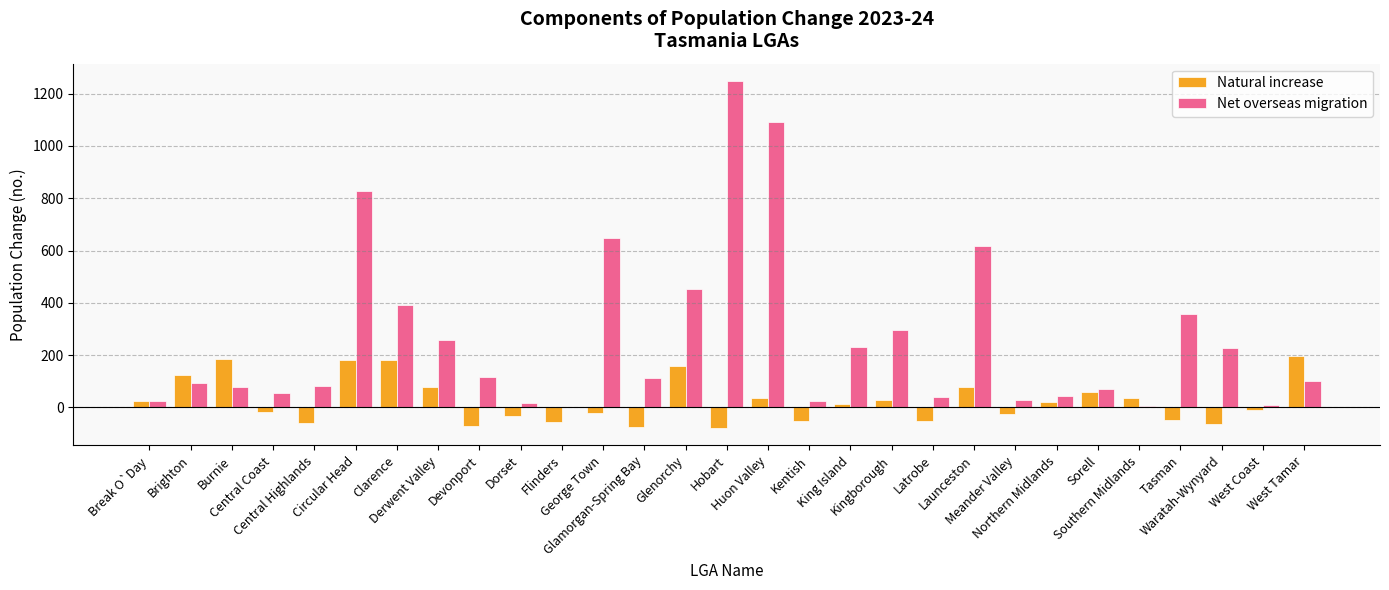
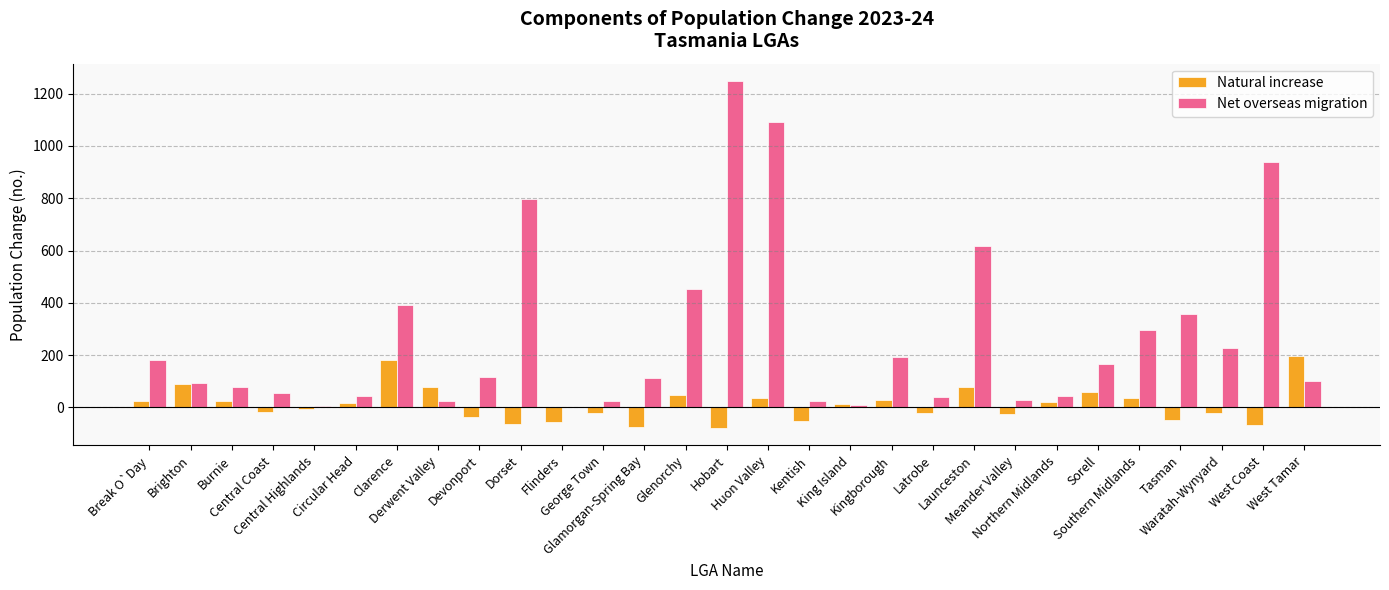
Net overseas migration, Break O`Day: 30 -> 180
Natural increase, Brighton: 120 -> 90
Natural increase, Burnie: 190 -> 30
Natural increase, Central Highlands: -60 -> -10
Net overseas migration, Central Highlands: 80 -> 10
Natural increase, Circular Head: 180 -> 20
Net overseas migration, Circular Head: 830 -> 40
Net overseas migration, Derwent Valley: 260 -> 30
Natural increase, Devonport: -70 -> -40
Natural increase, Dorset: -30 -> -70
Net overseas migration, Dorset: 20 -> 800
Net overseas migration, George Town: 650 -> 30
Natural increase, Glenorchy: 160 -> 50
Net overseas migration, King Island: 230 -> 10
Net overseas migration, Kingborough: 300 -> 190
Natural increase, Latrobe: -50 -> -20
Net overseas migration, Sorell: 70 -> 170
Net overseas migration, Southern Midlands: 0 -> 300
Natural increase, Waratah-Wynyard: -60 -> -20
Natural increase, West Coast: -10 -> -70
Net overseas migration, West Coast: 10 -> 940
